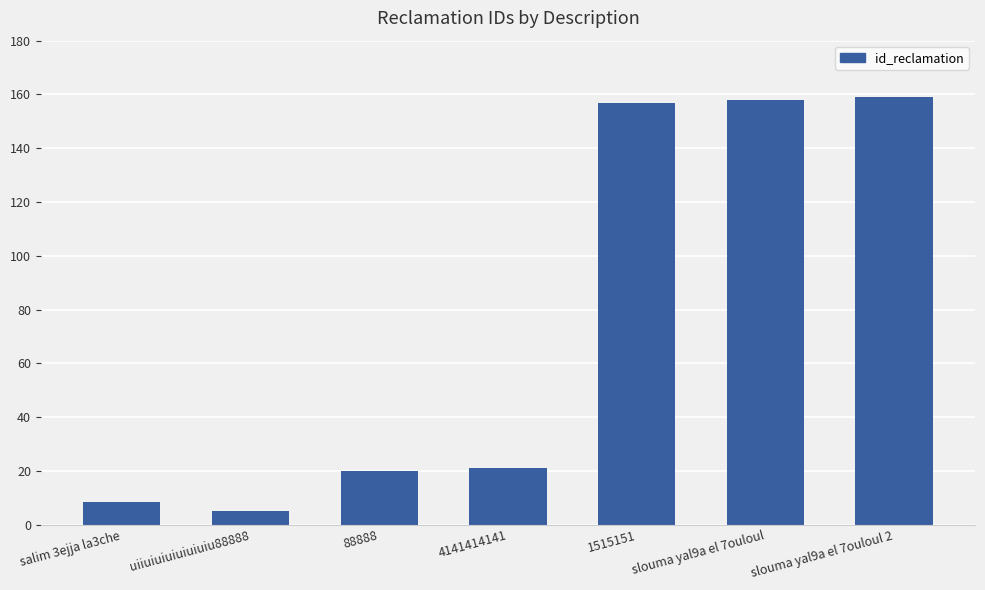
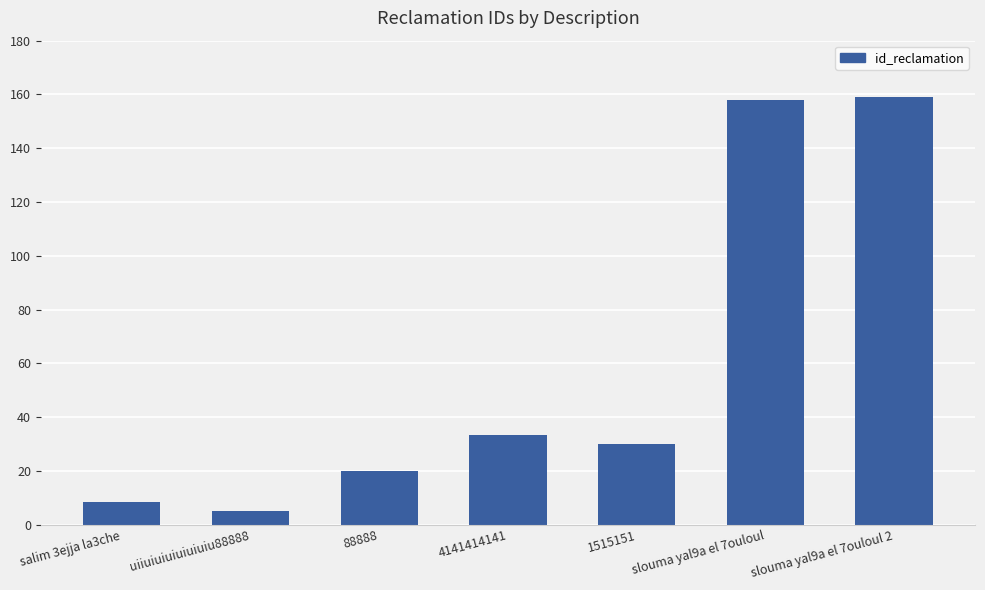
4141414141: 21 -> 33
1515151: 157 -> 30
